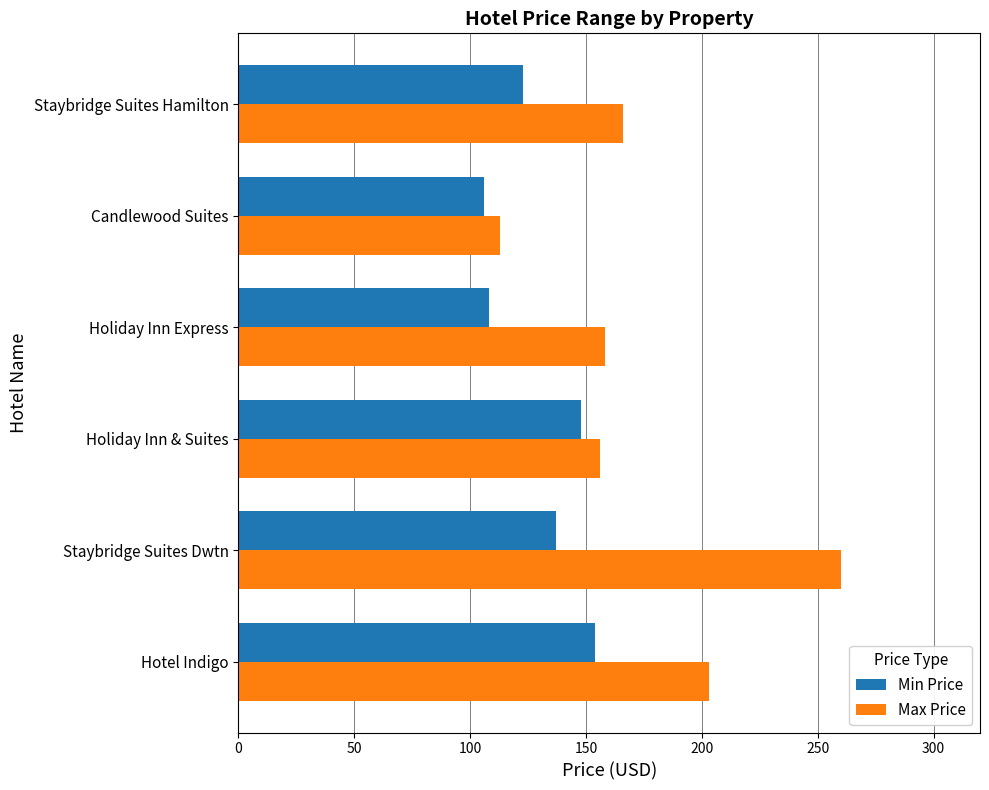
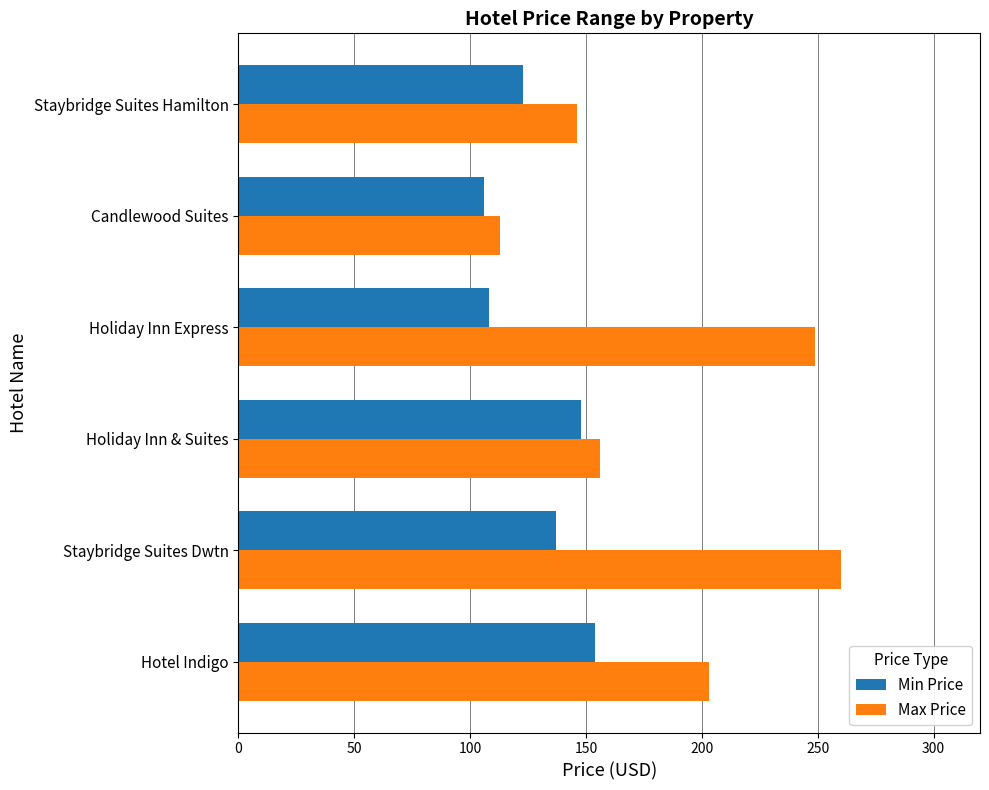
Max Price, Staybridge Suites Hamilton: 166 -> 146
Max Price, Holiday Inn Express: 158 -> 249
